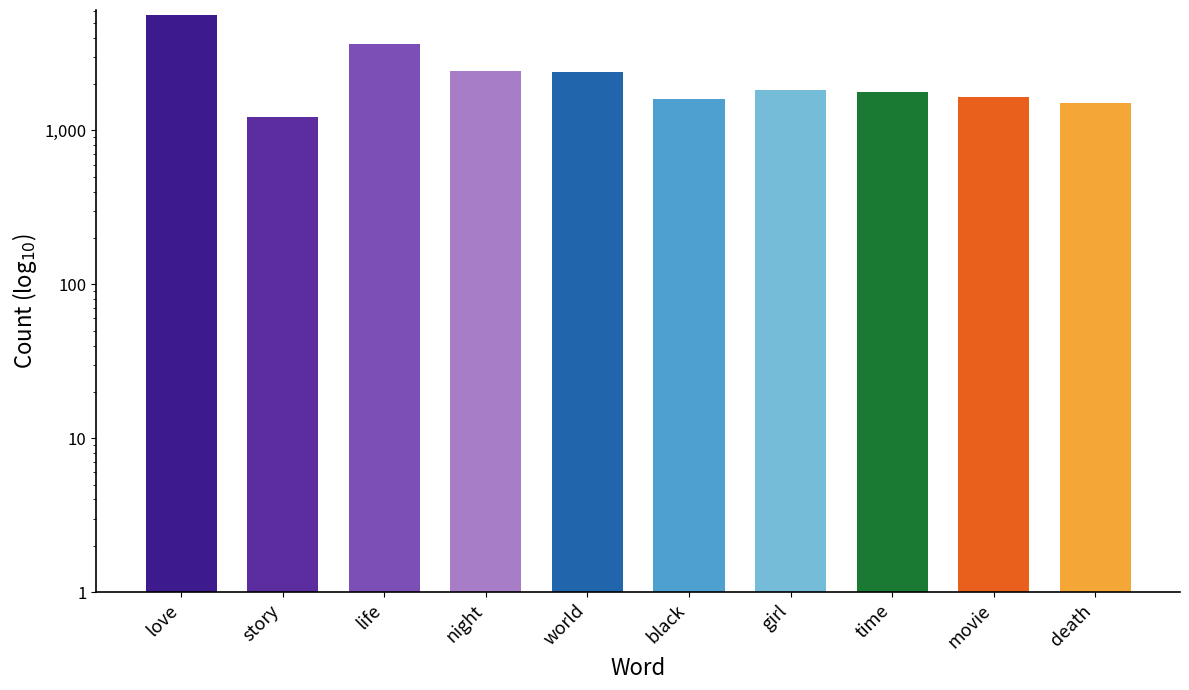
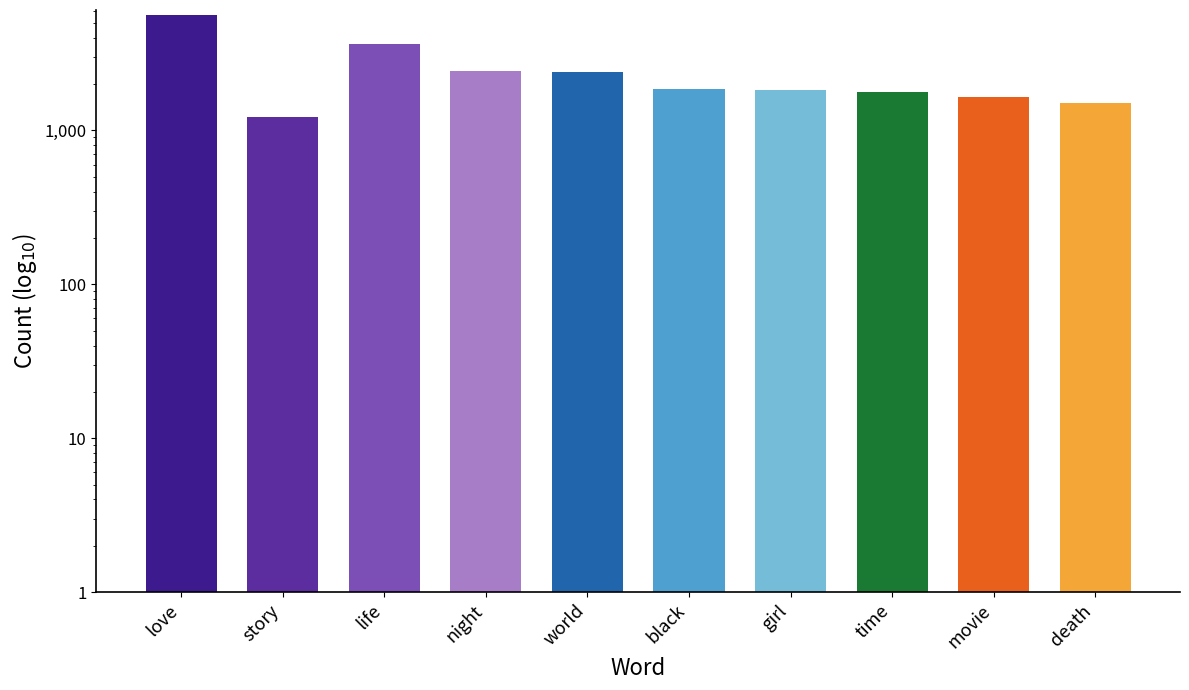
black: 1,600 -> 1,900
